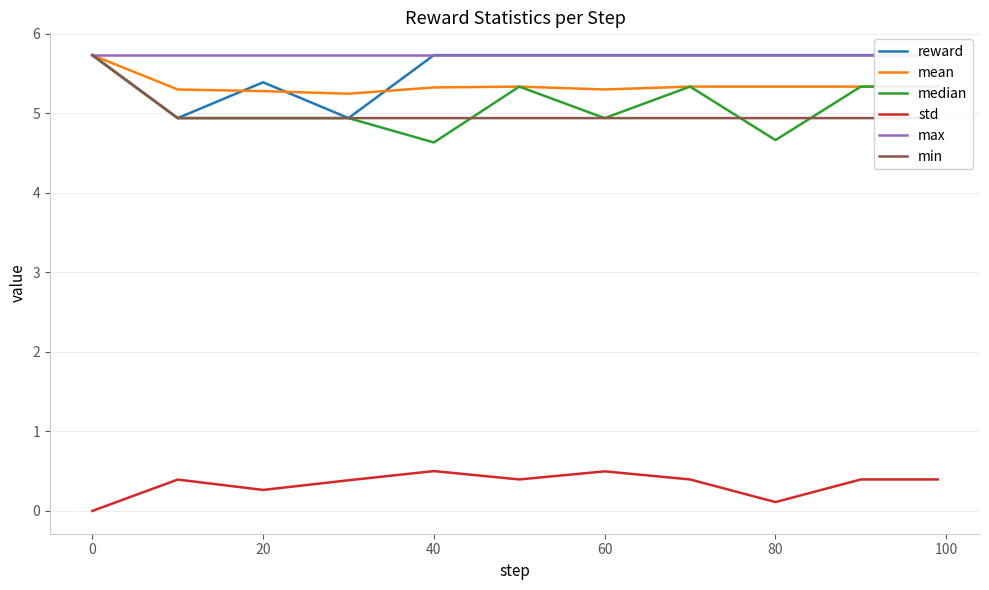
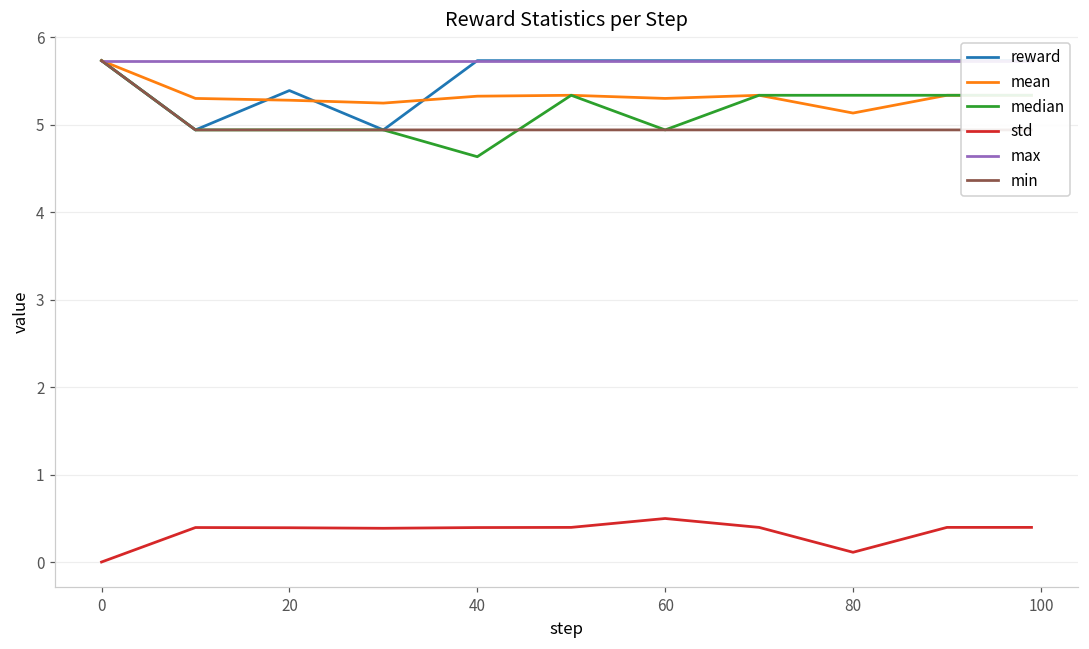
std, 20: 0.3 -> 0.4
std, 40: 0.5 -> 0.4
mean, 80: 5.3 -> 5.1
median, 80: 4.7 -> 5.3
